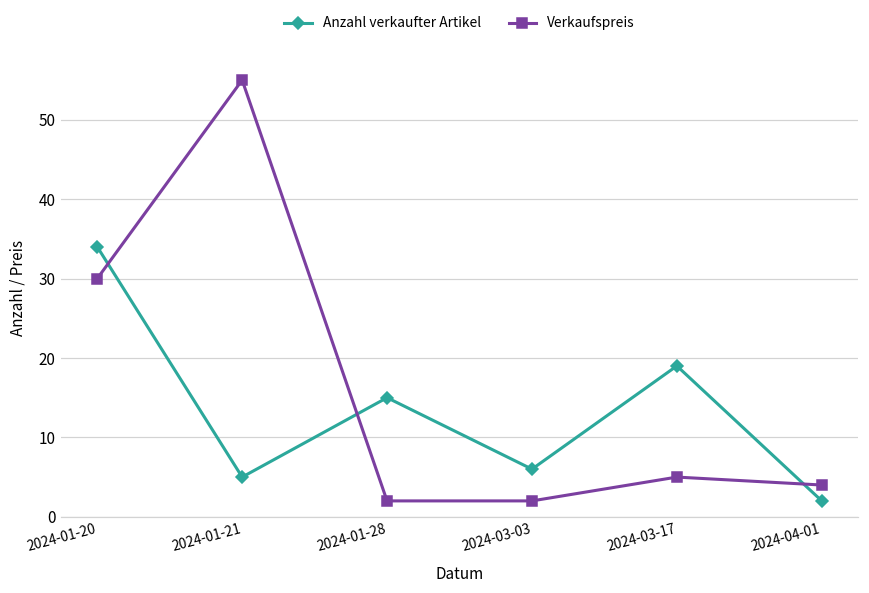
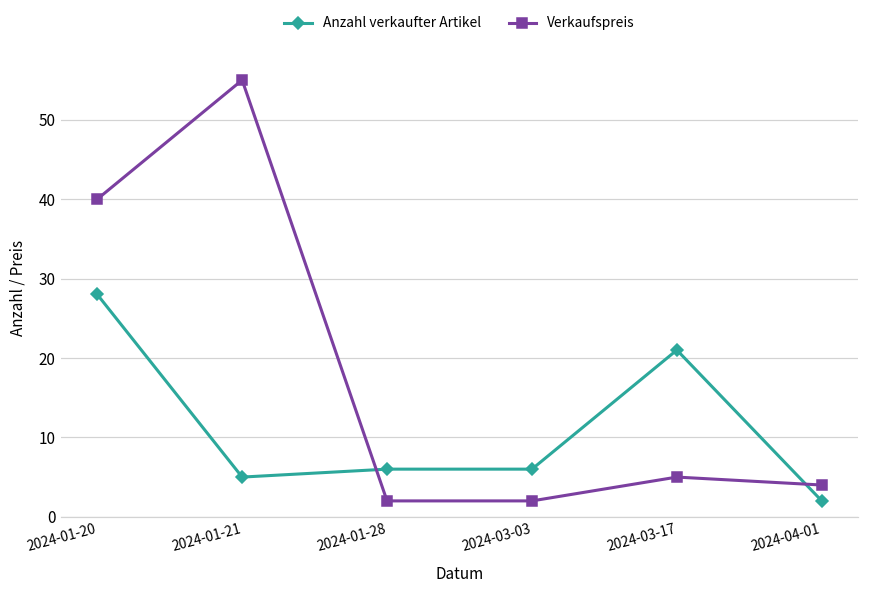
Anzahl verkaufter Artikel, 2024-01-20: 34 -> 28
Verkaufspreis, 2024-01-20: 30 -> 40
Anzahl verkaufter Artikel, 2024-01-28: 15 -> 6
Anzahl verkaufter Artikel, 2024-03-17: 19 -> 21
